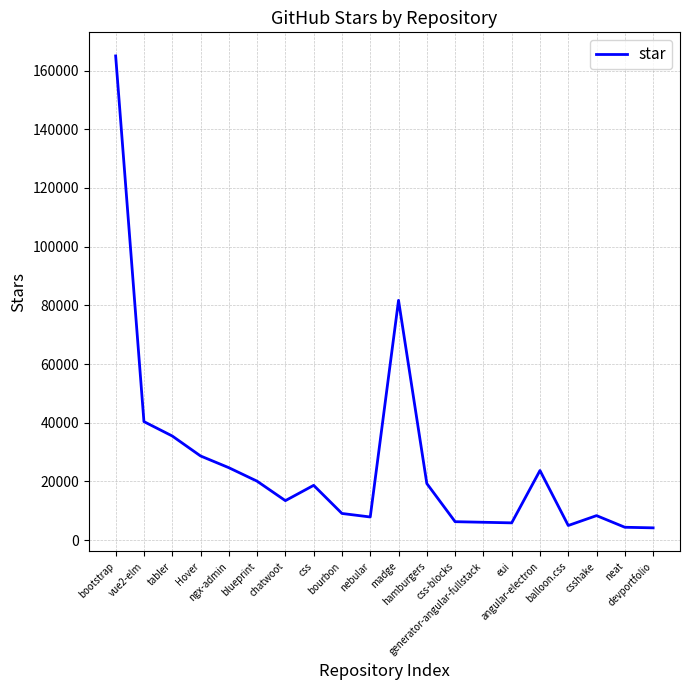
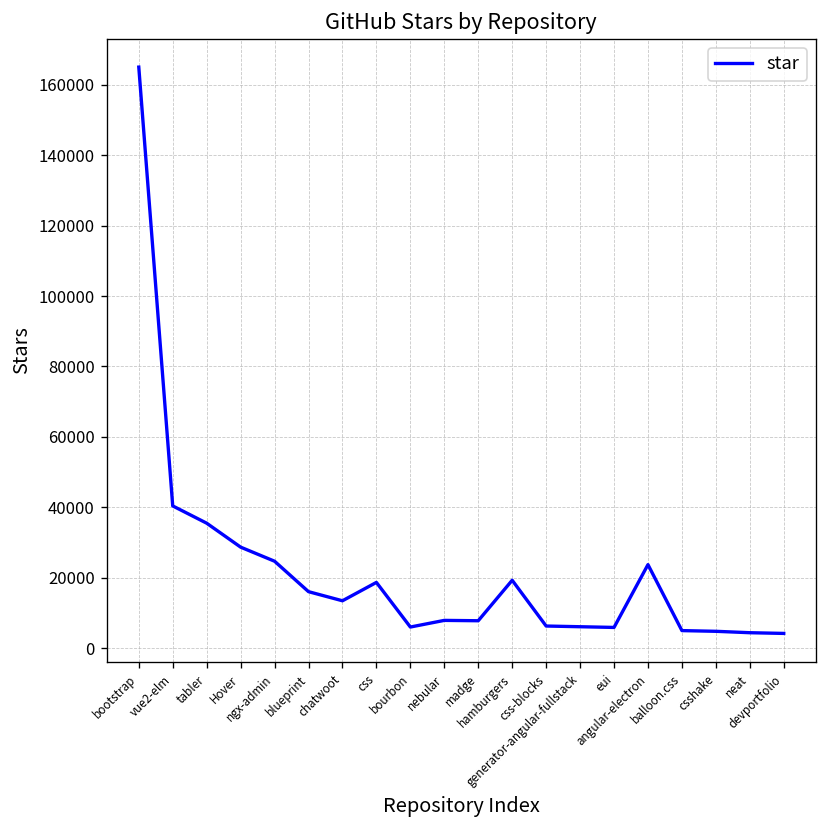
blueprint: 20000 -> 16000
bourbon: 9000 -> 6000
madge: 82000 -> 8000
csshake: 8000 -> 5000
